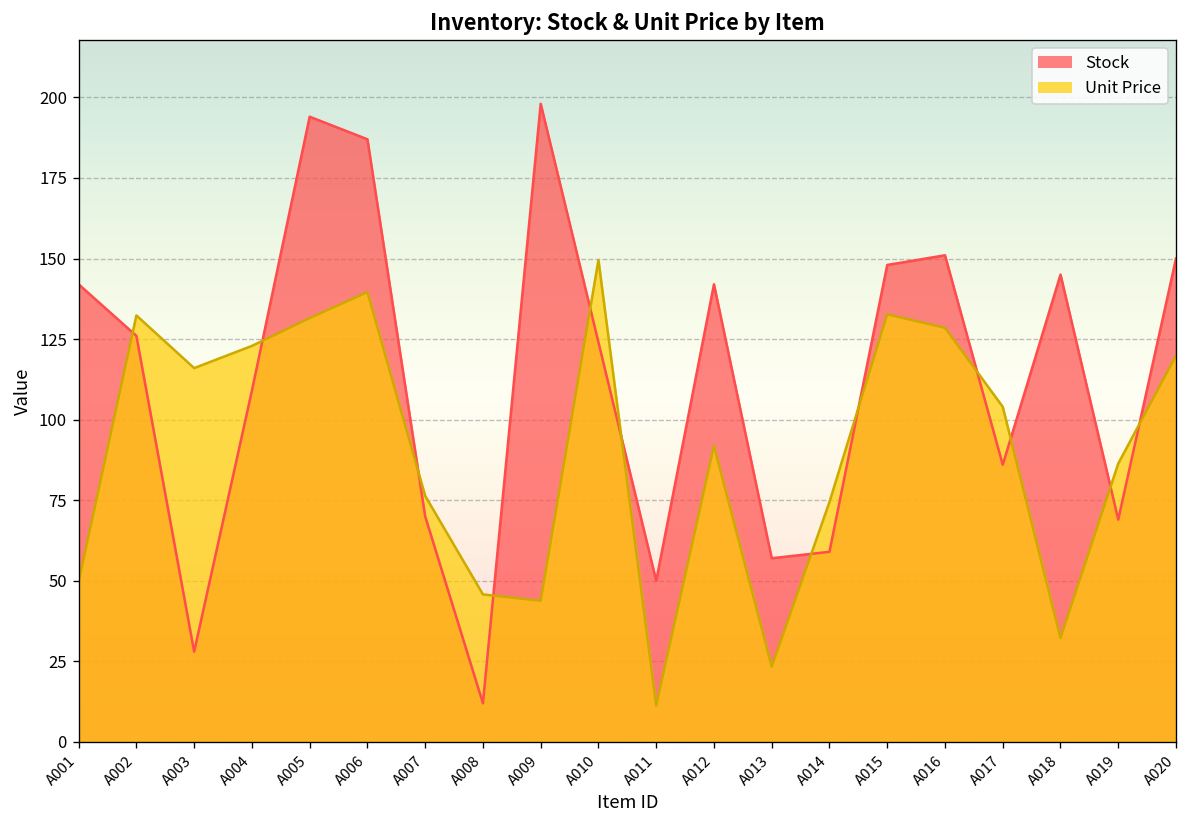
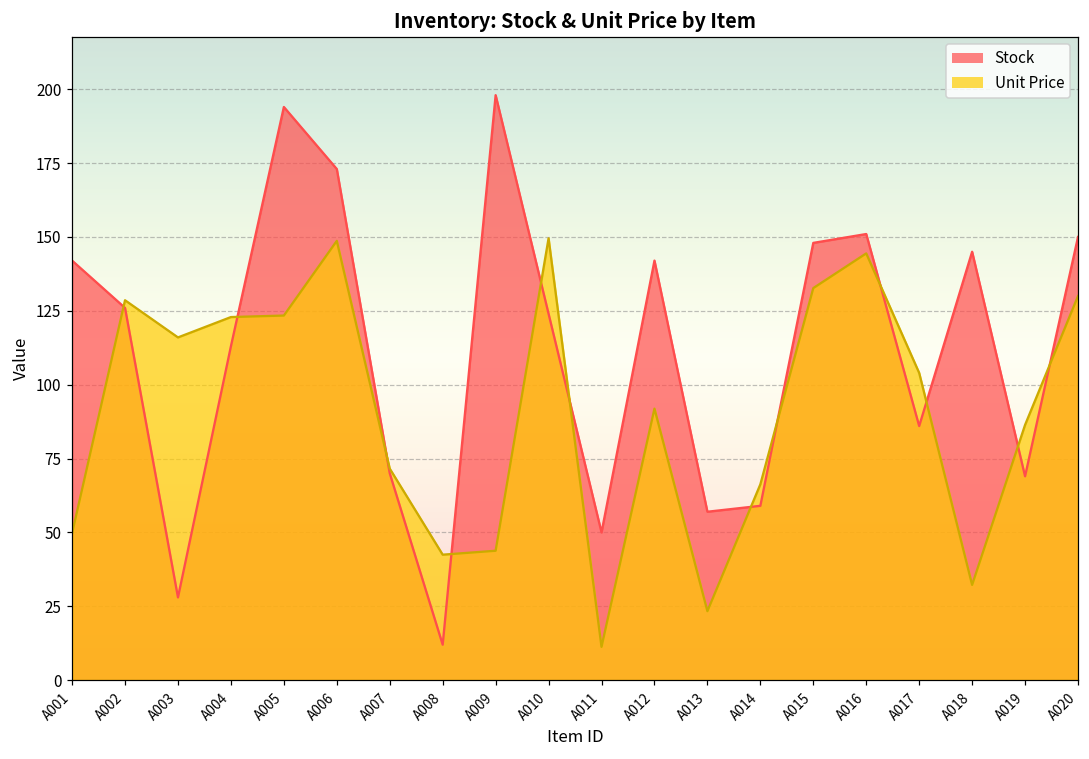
Unit Price, A002: 132 -> 129
Stock, A004: 109 -> 113
Unit Price, A005: 132 -> 123
Stock, A006: 187 -> 173
Unit Price, A006: 140 -> 149
Unit Price, A007: 76 -> 72
Unit Price, A008: 46 -> 42
Unit Price, A014: 74 -> 66
Unit Price, A016: 128 -> 144
Unit Price, A020: 120 -> 130
